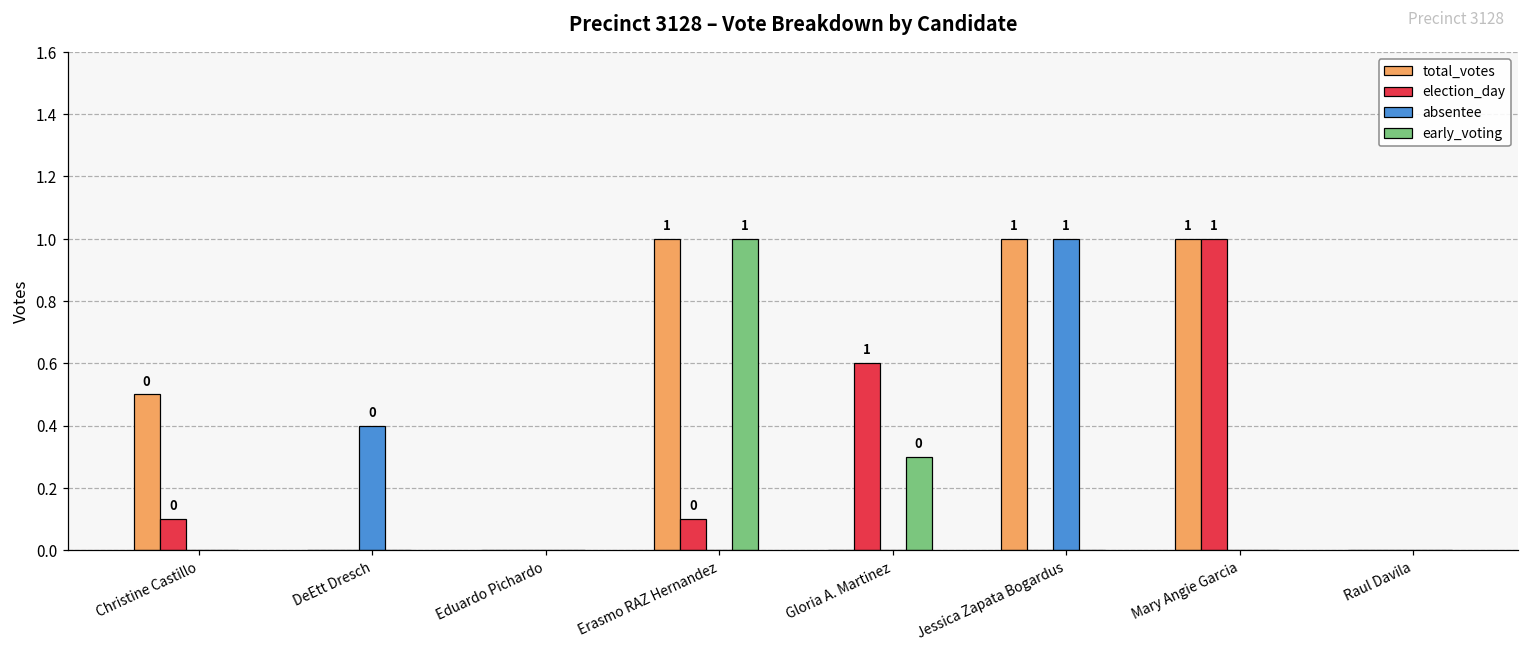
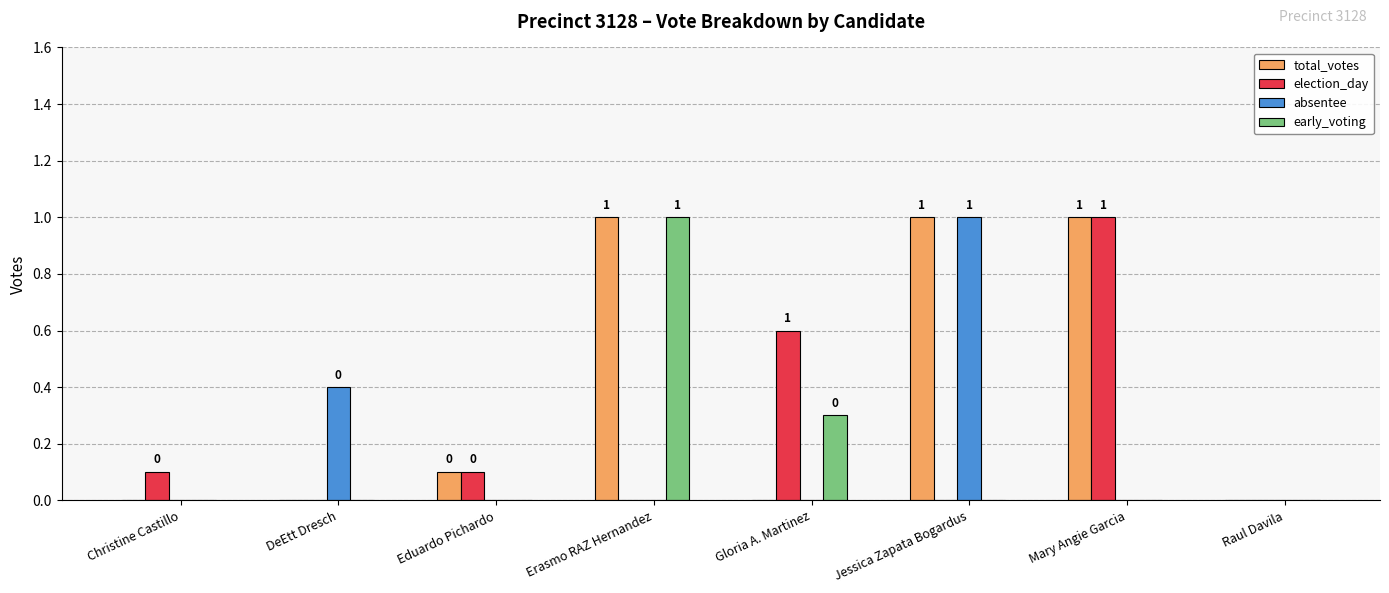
total_votes, Christine Castillo: 0.5 -> 0.0
total_votes, Eduardo Pichardo: 0.0 -> 0.1
election_day, Eduardo Pichardo: 0.0 -> 0.1
election_day, Erasmo RAZ Hernandez: 0.1 -> 0.0
